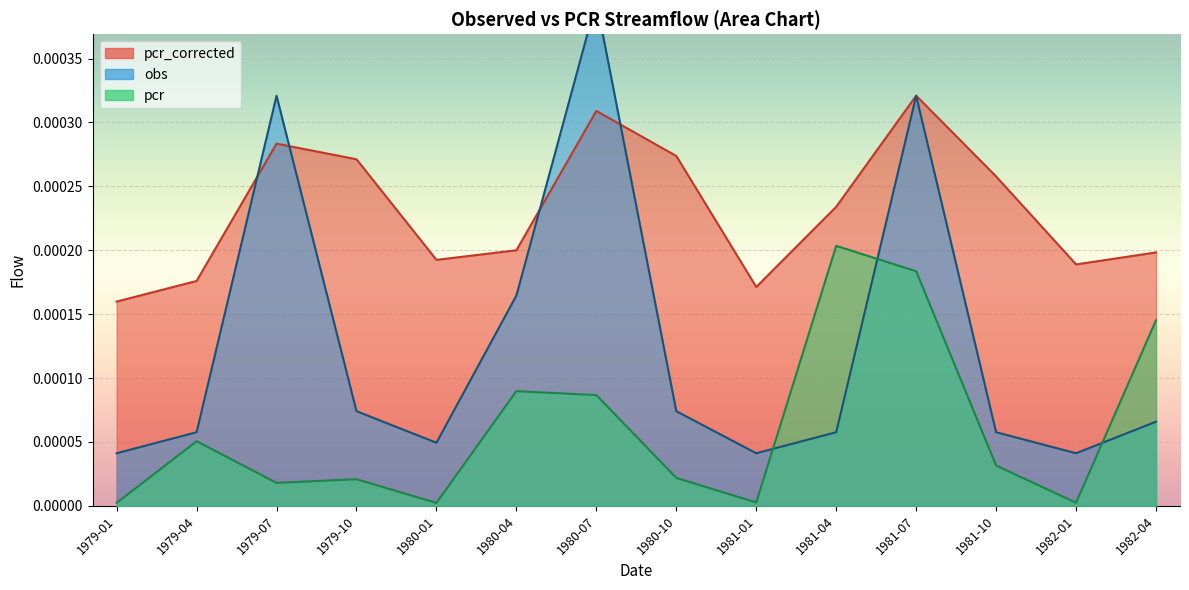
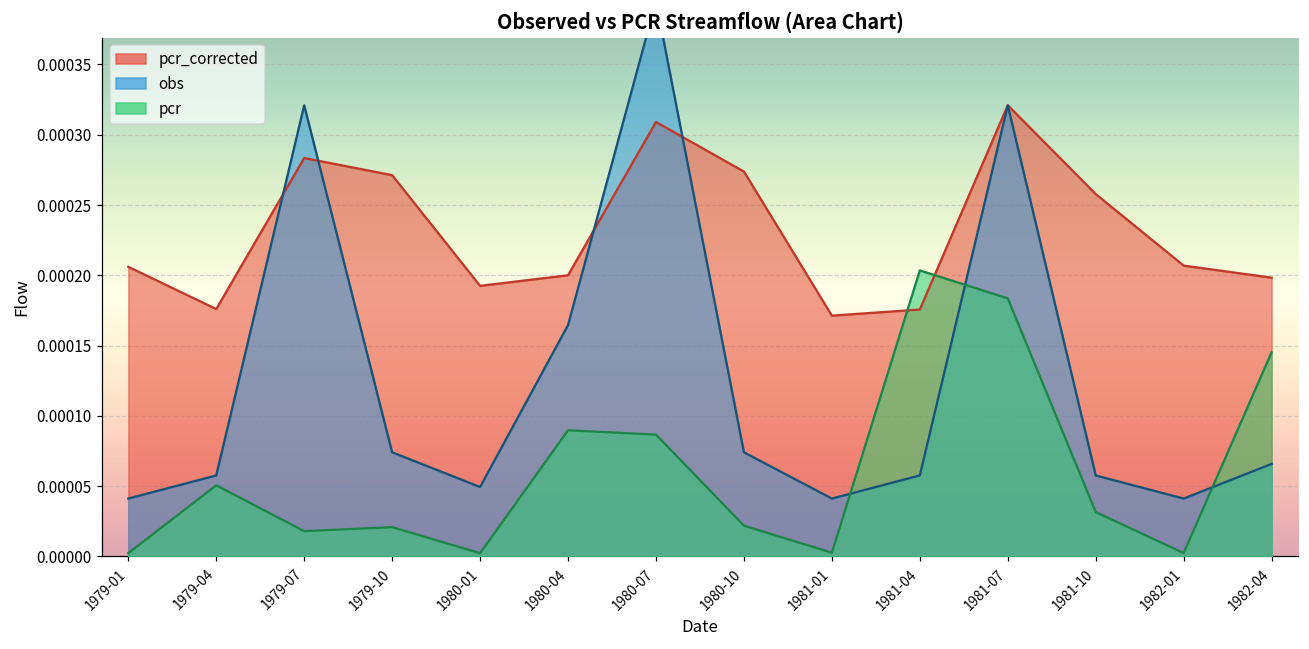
pcr_corrected, 1979-01: 0.000160 -> 0.000206
pcr_corrected, 1981-04: 0.000234 -> 0.000176
pcr_corrected, 1982-01: 0.000189 -> 0.000207
